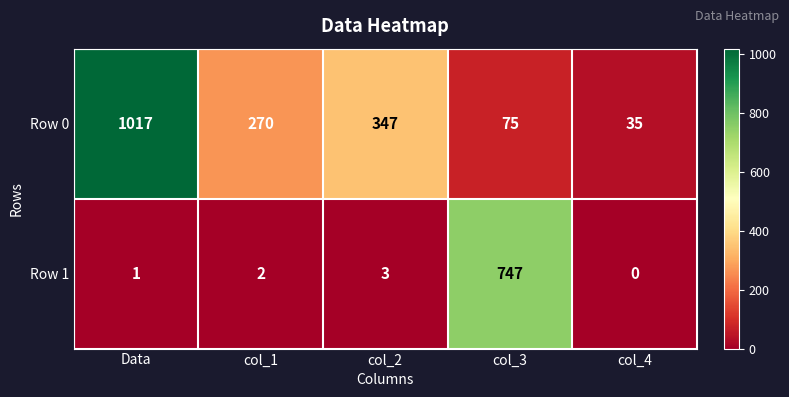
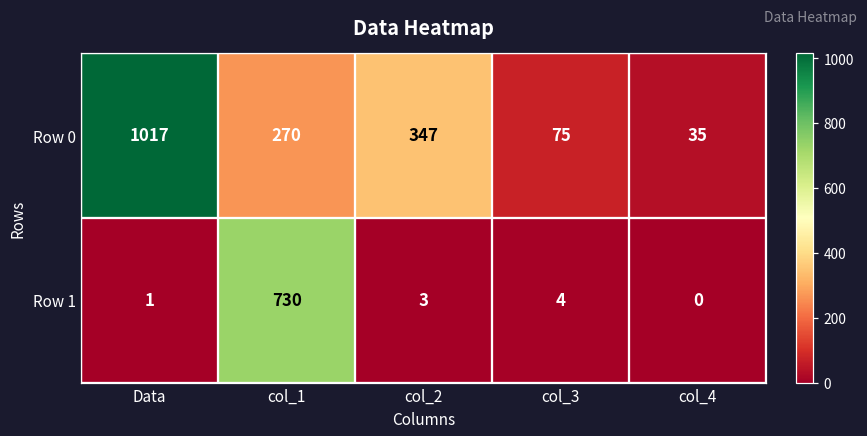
Row 1, col_1: 2 -> 730
Row 1, col_3: 747 -> 4
